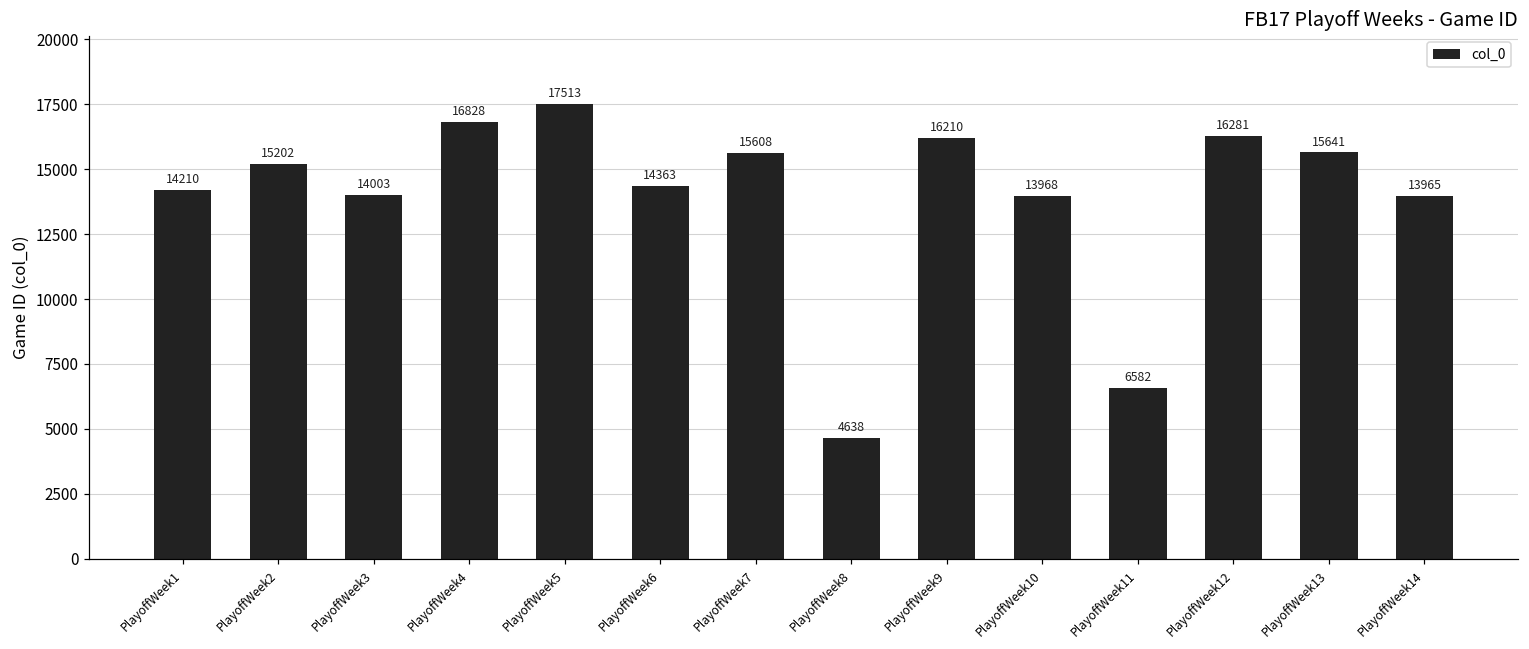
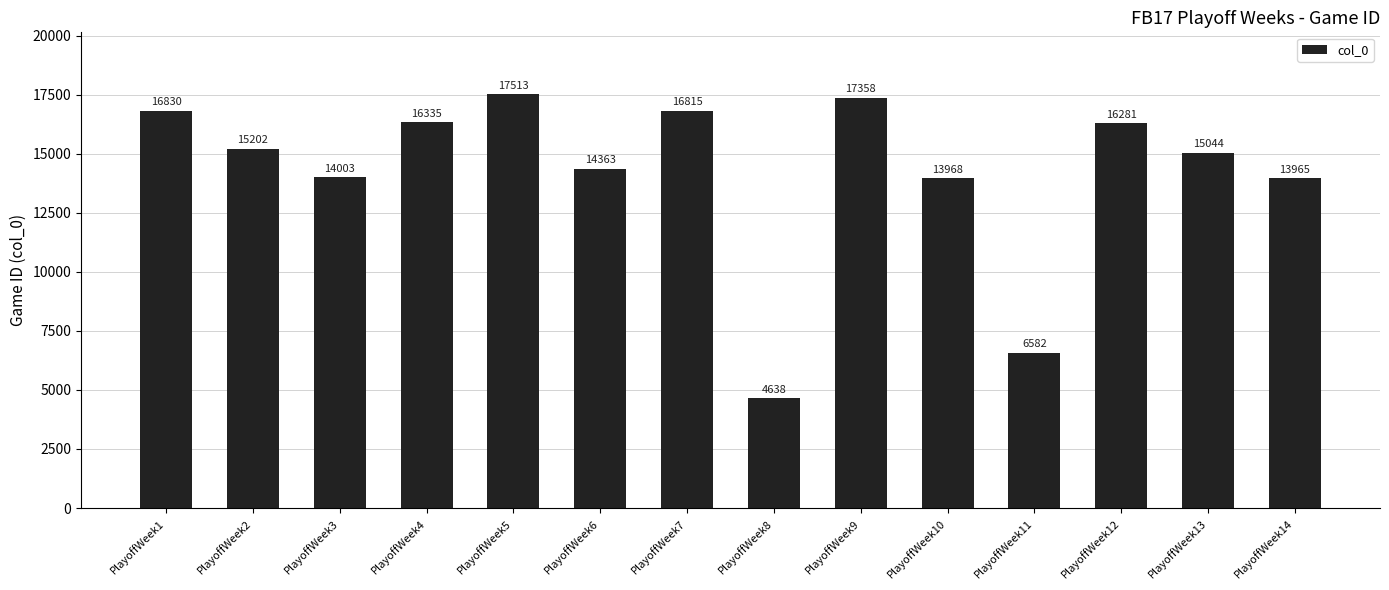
PlayoffWeek1: 14210 -> 16830
PlayoffWeek4: 16828 -> 16335
PlayoffWeek7: 15608 -> 16815
PlayoffWeek9: 16210 -> 17358
PlayoffWeek13: 15641 -> 15044
